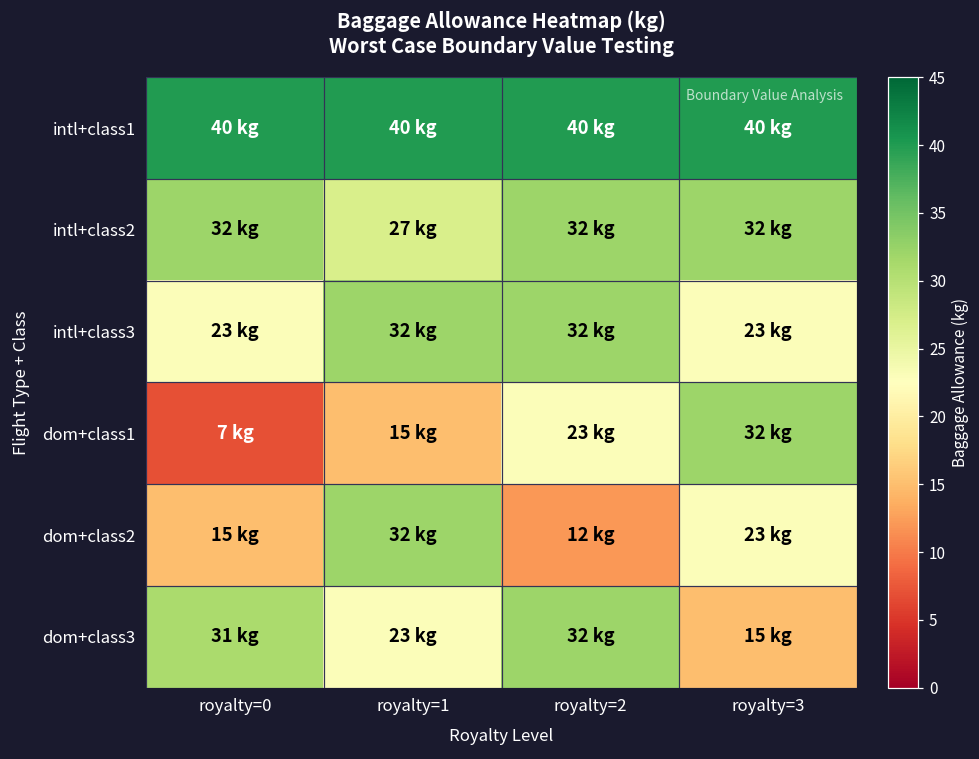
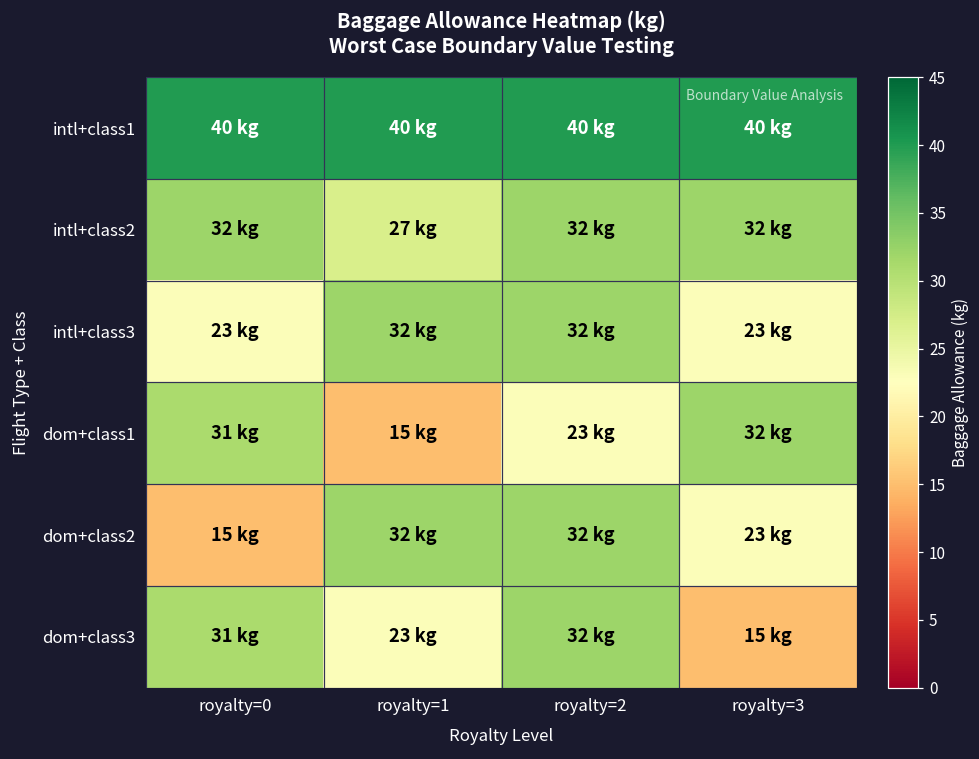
dom+class1, royalty=0: 7 -> 31
dom+class2, royalty=2: 12 -> 32
